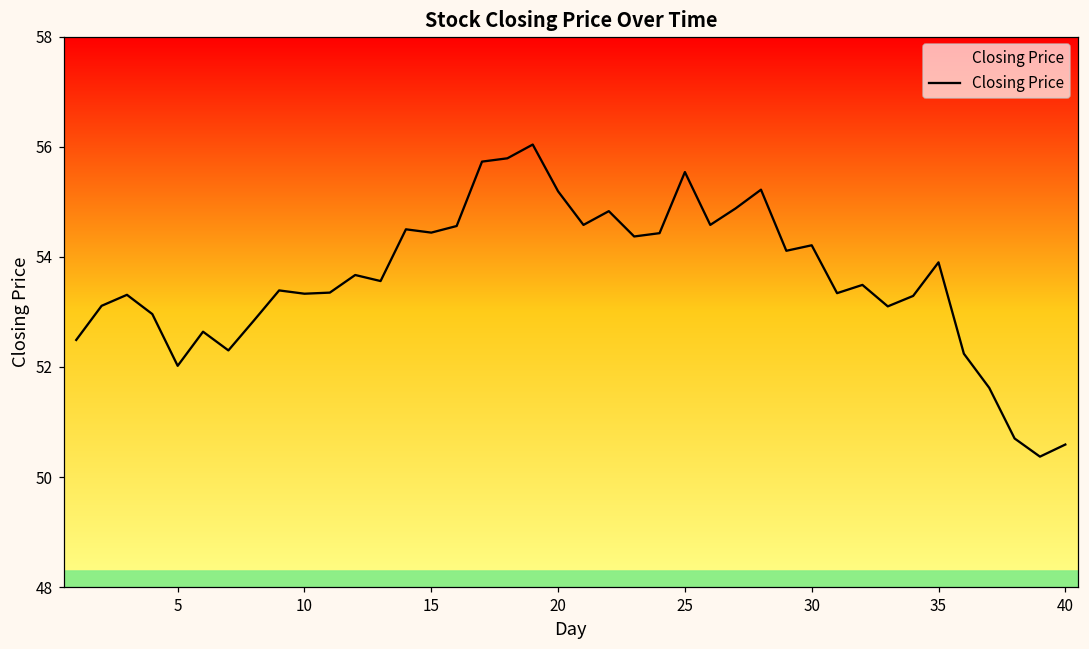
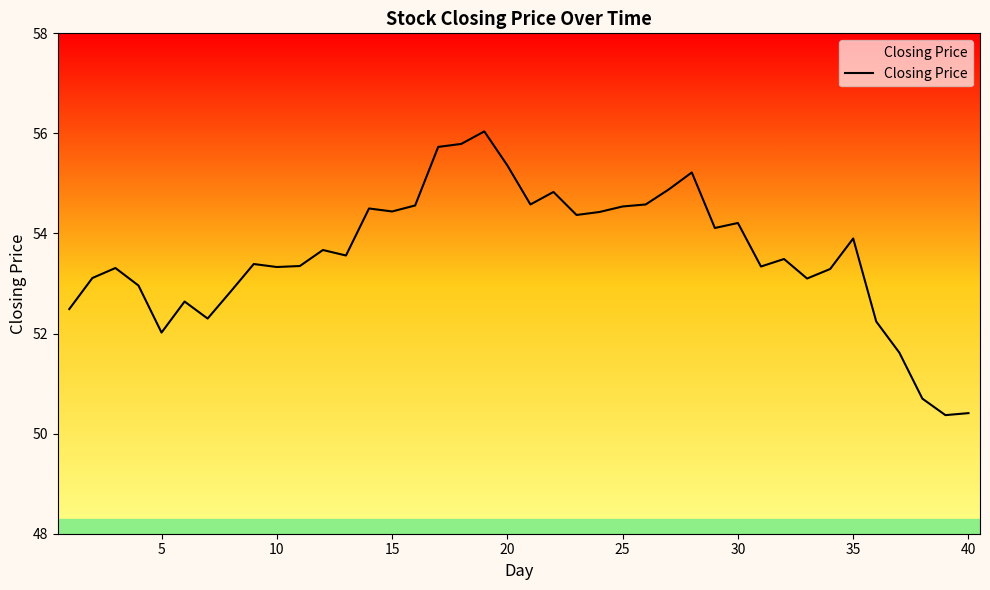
20: 55.2 -> 55.4
25: 55.5 -> 54.5
40: 50.6 -> 50.4
